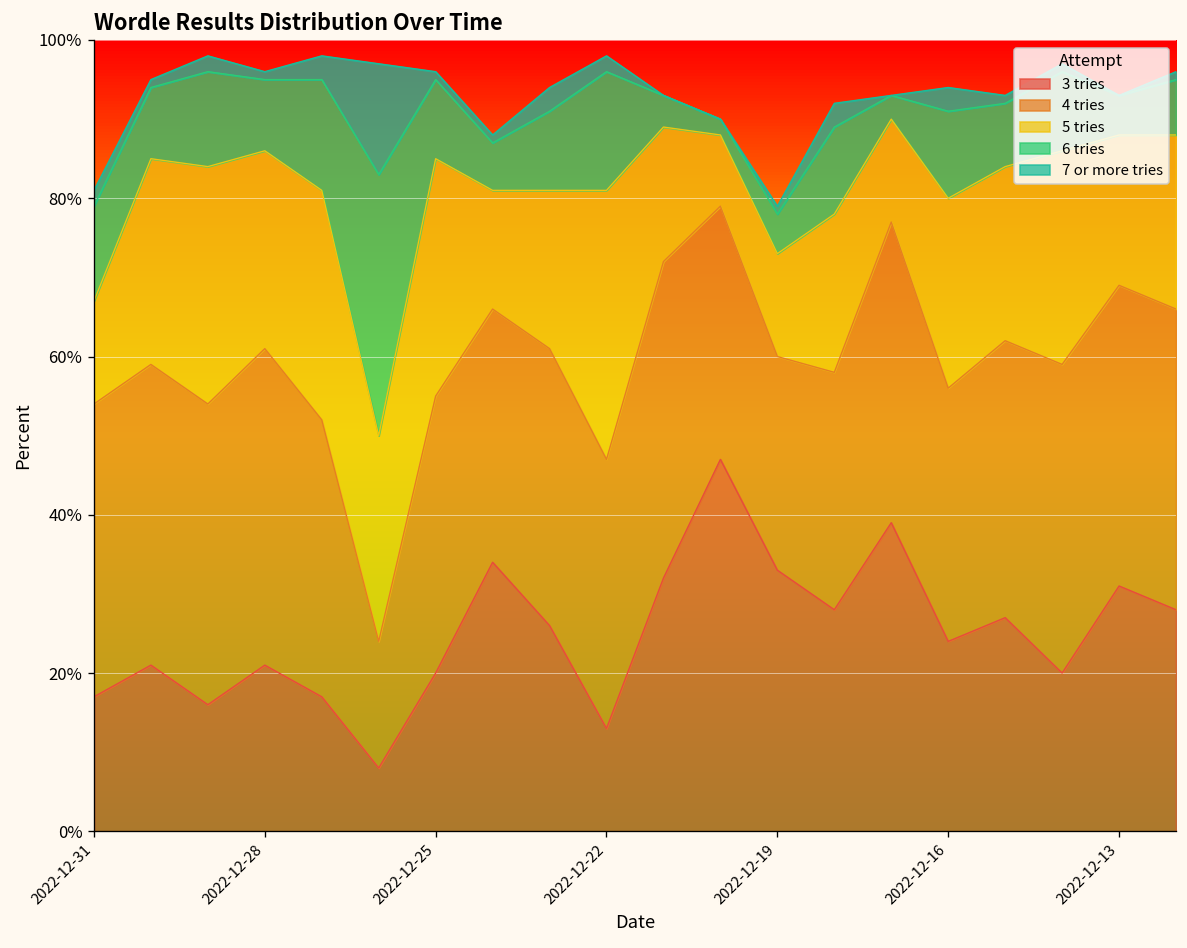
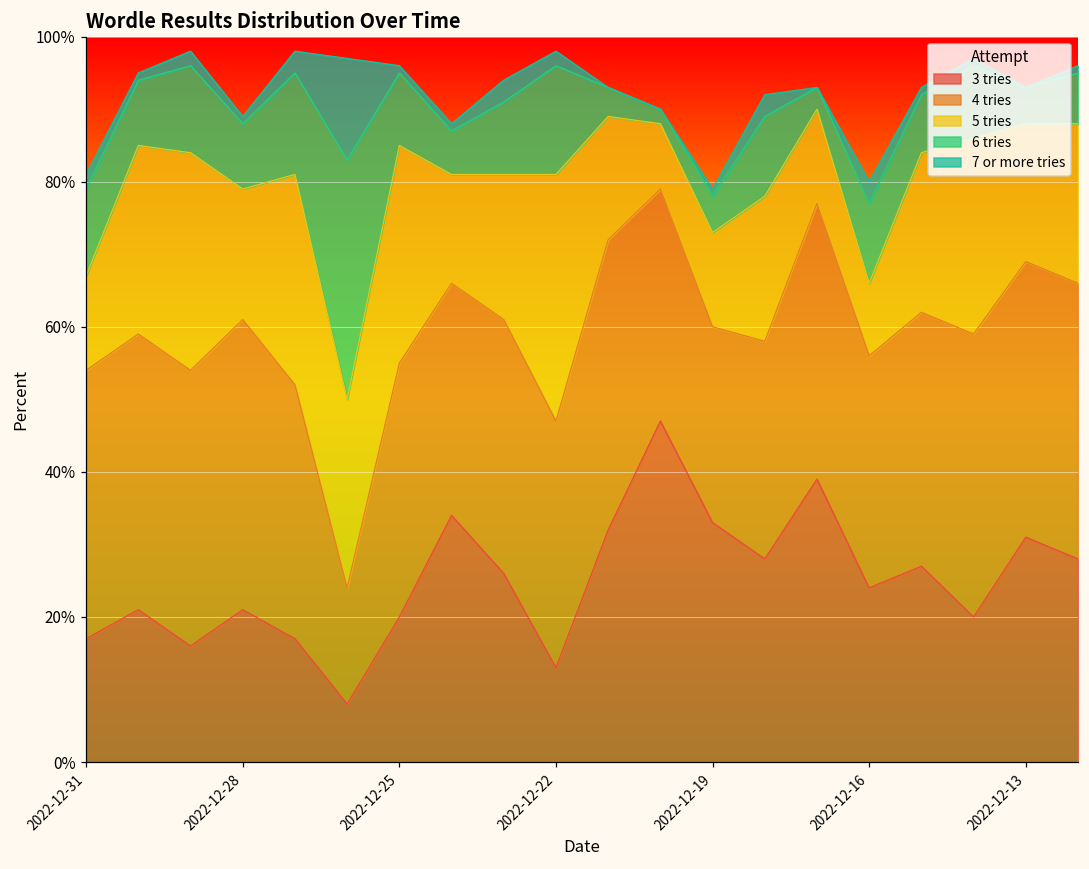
5 tries, 2022-12-28: 25% -> 18%
5 tries, 2022-12-16: 24% -> 10%
